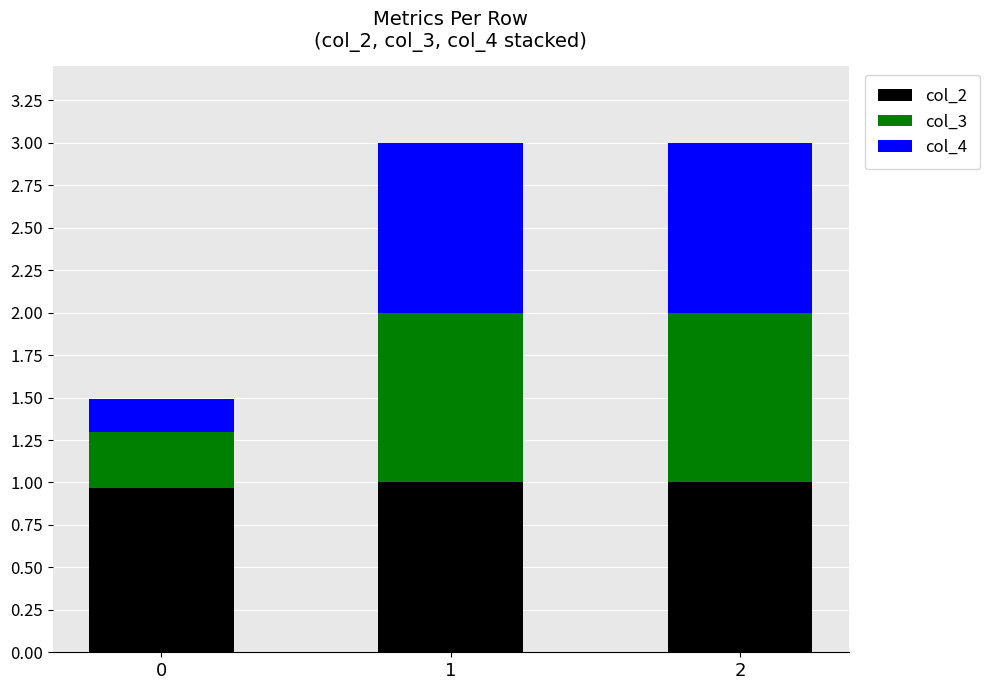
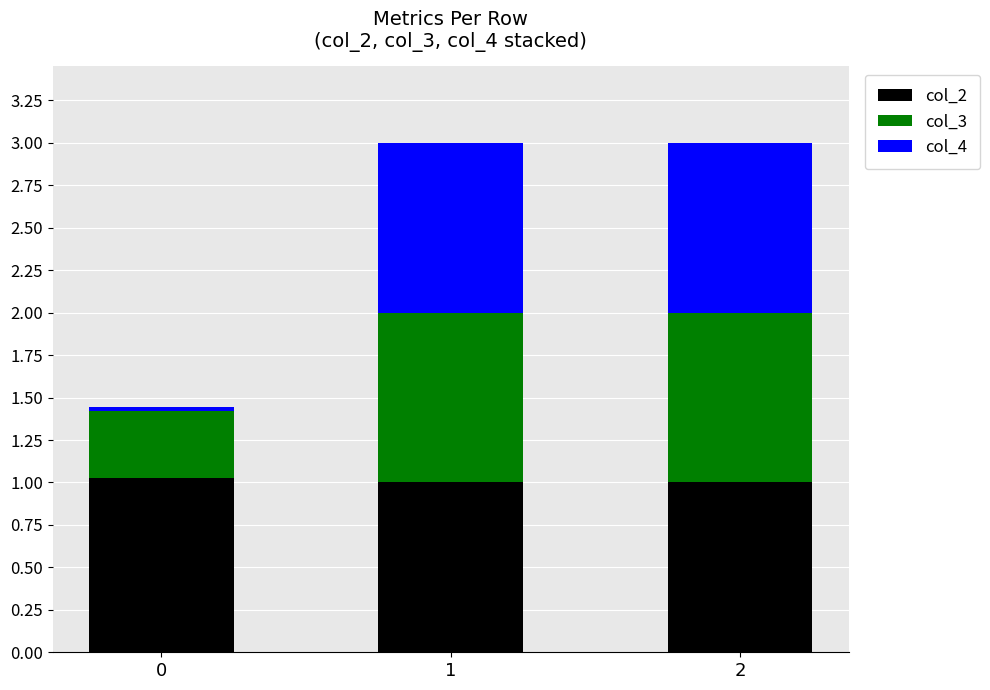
col_2, 0: 0.97 -> 1.02
col_3, 0: 0.33 -> 0.39
col_4, 0: 0.19 -> 0.02
